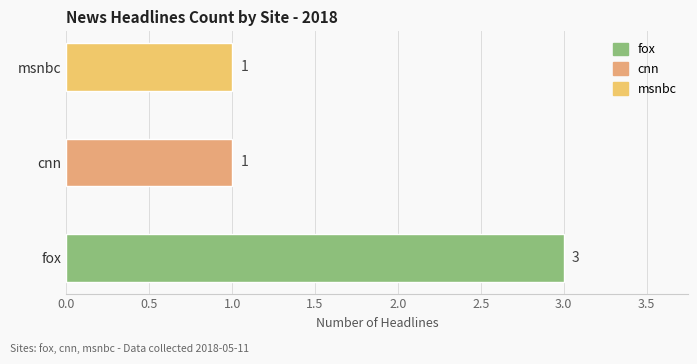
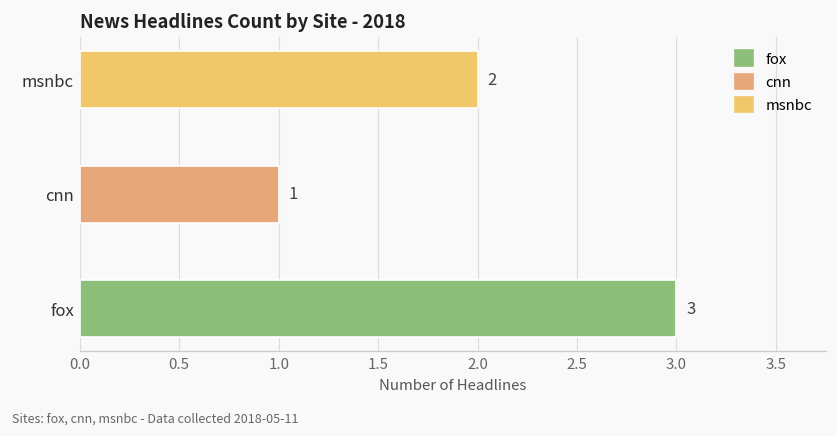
msnbc: 1 -> 2
